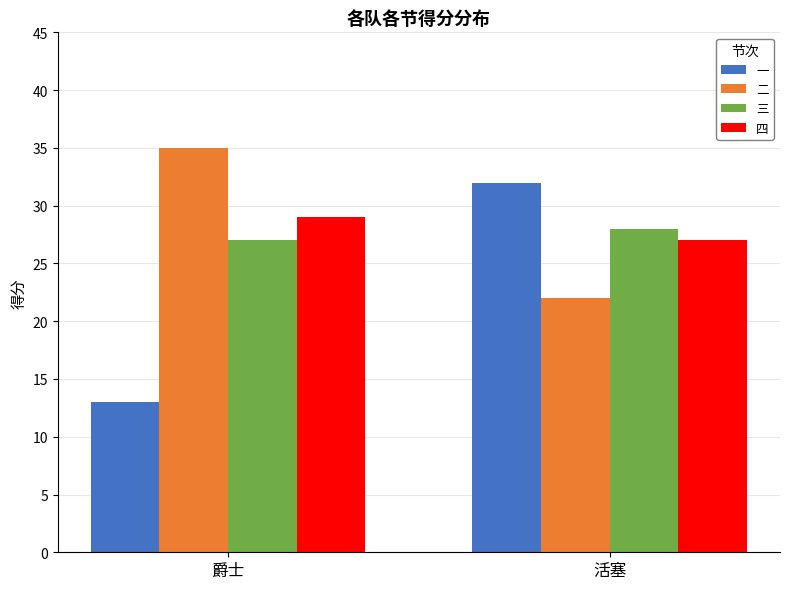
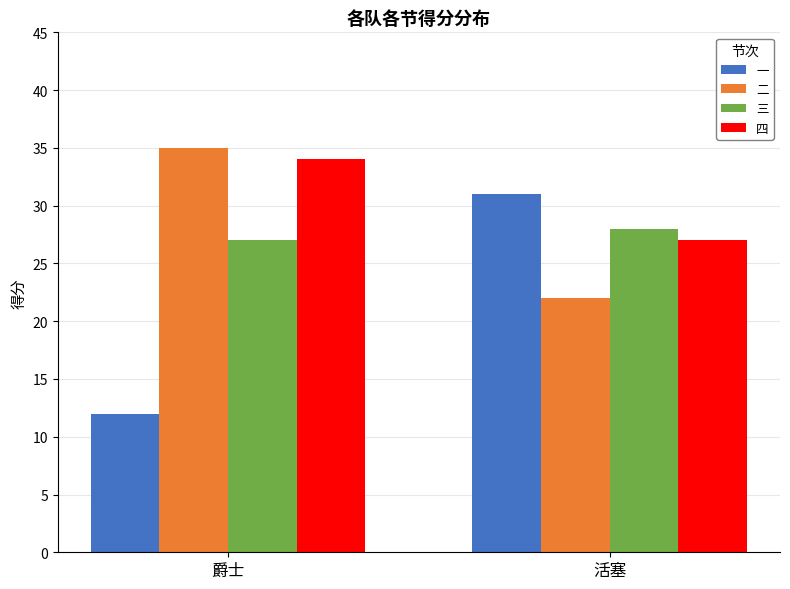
一, 爵士: 13 -> 12
四, 爵士: 29 -> 34
一, 活塞: 32 -> 31
